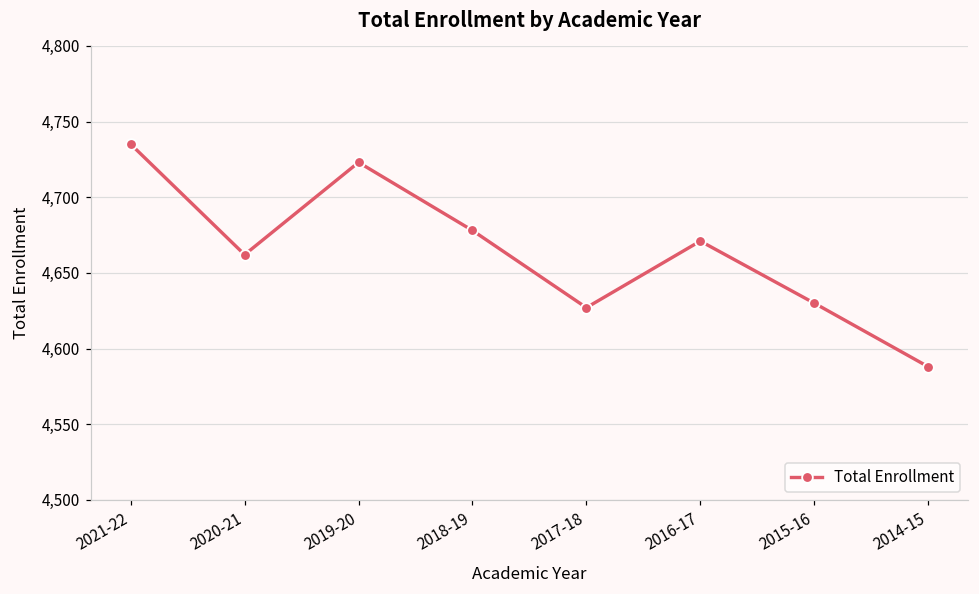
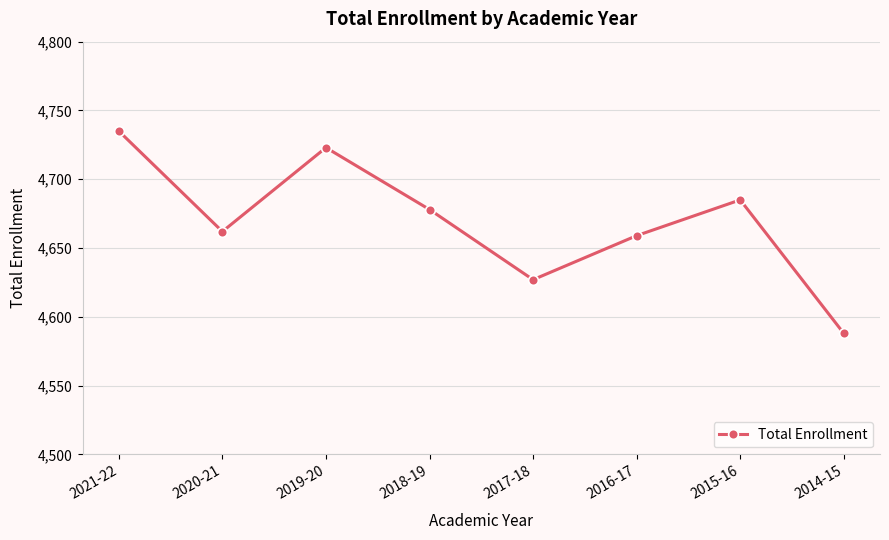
2016-17: 4,671 -> 4,659
2015-16: 4,630 -> 4,685
